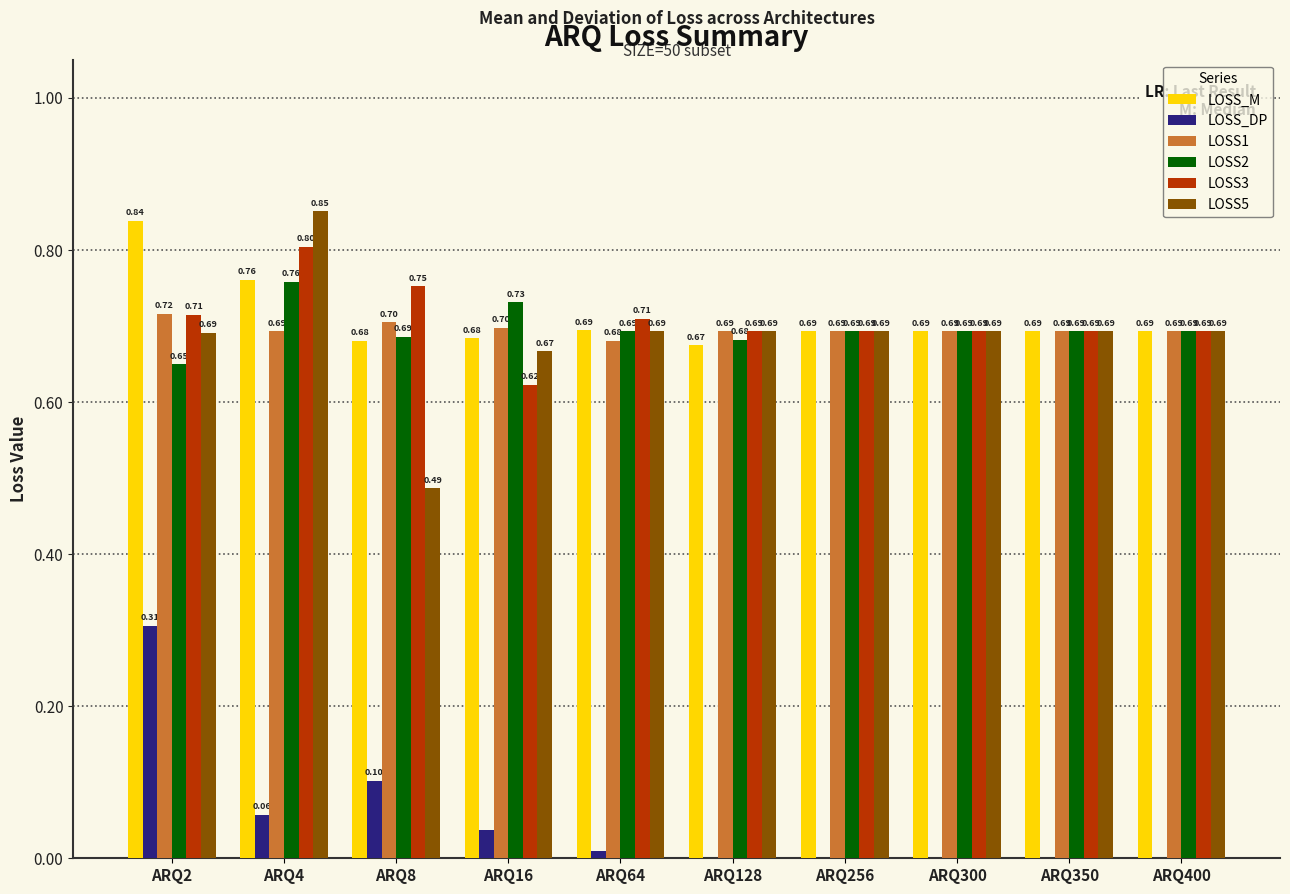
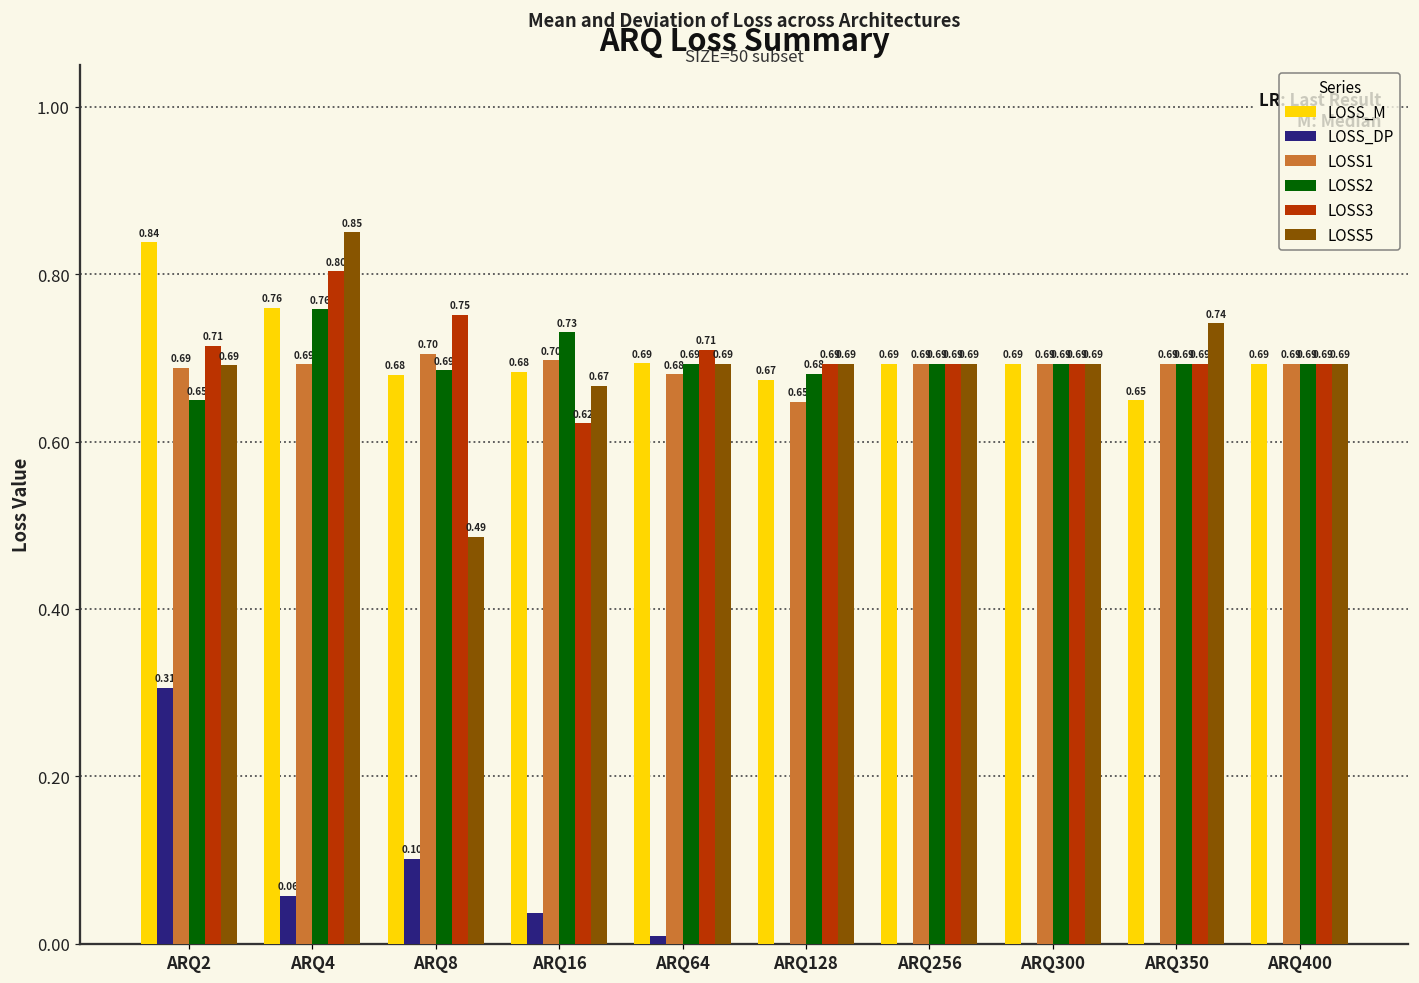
LOSS1, ARQ2: 0.72 -> 0.69
LOSS1, ARQ128: 0.69 -> 0.65
LOSS_M, ARQ350: 0.69 -> 0.65
LOSS5, ARQ350: 0.69 -> 0.74
